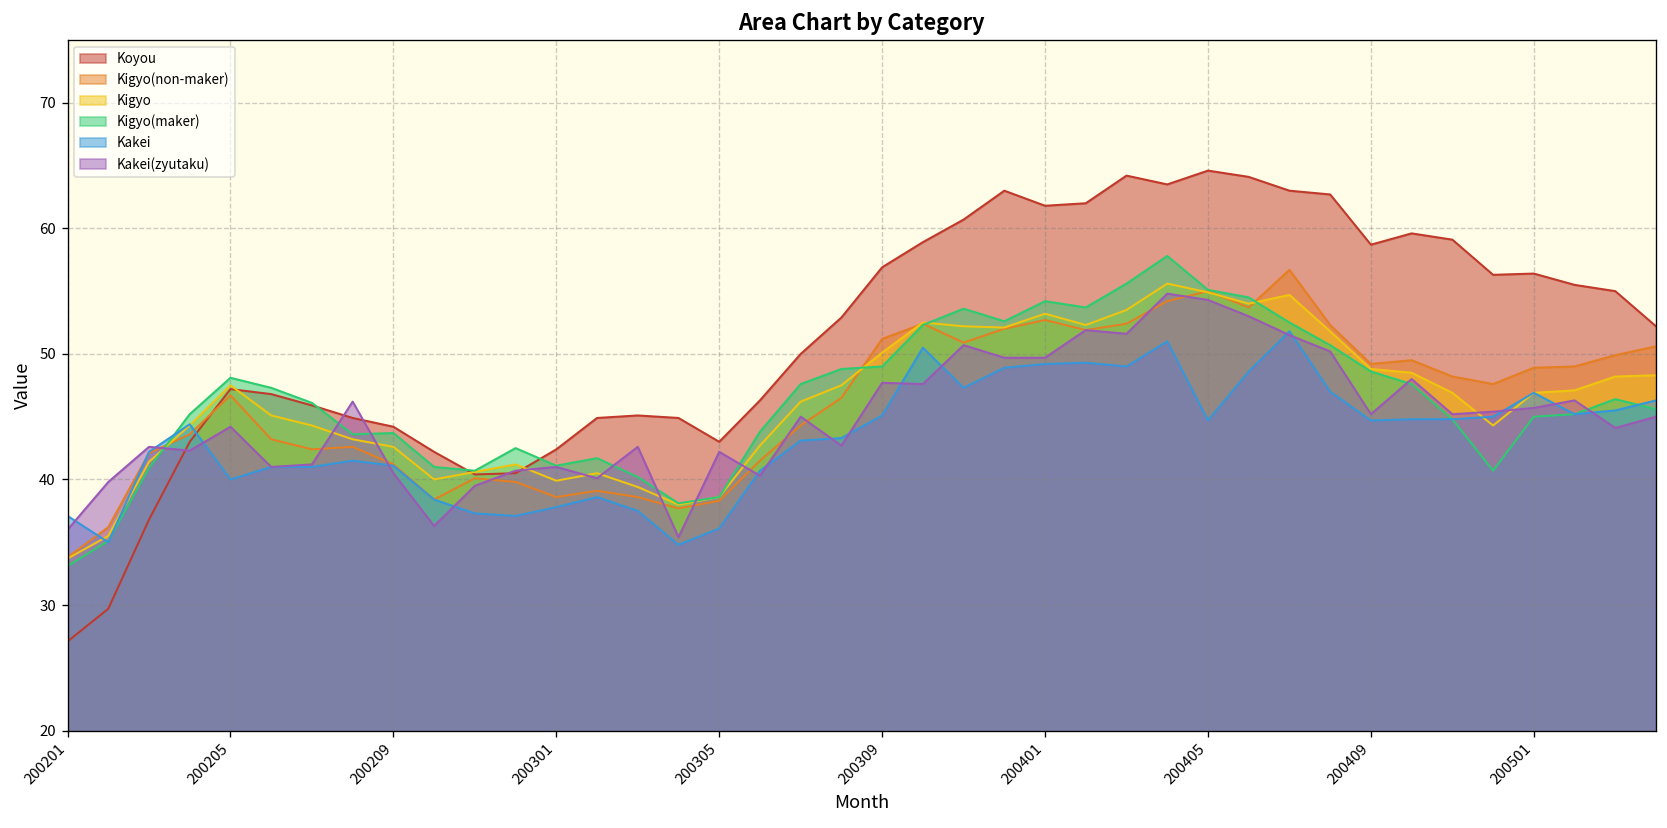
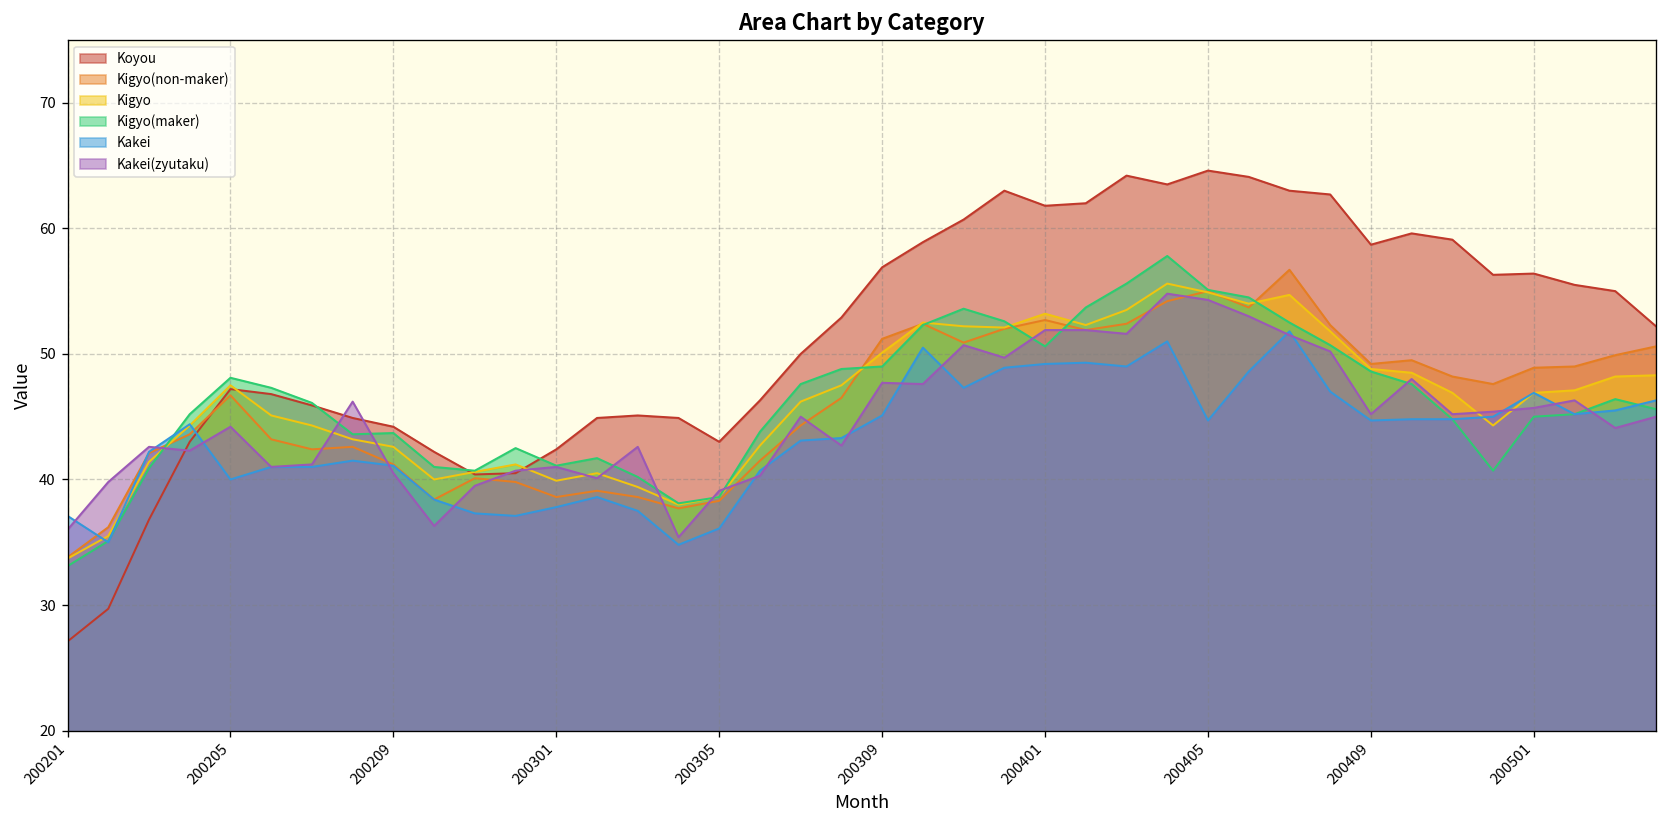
Kakei(zyutaku), 200305: 42.2 -> 39.1
Kigyo(maker), 200401: 54.2 -> 50.6
Kakei(zyutaku), 200401: 49.7 -> 51.9
